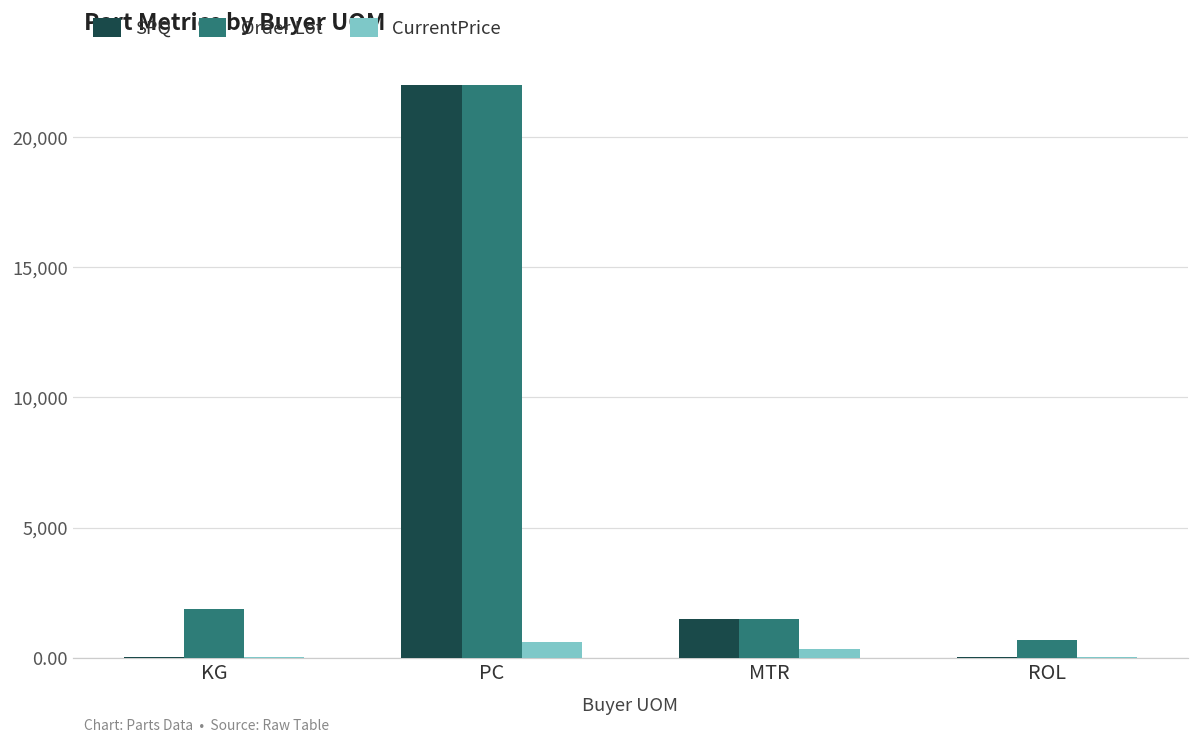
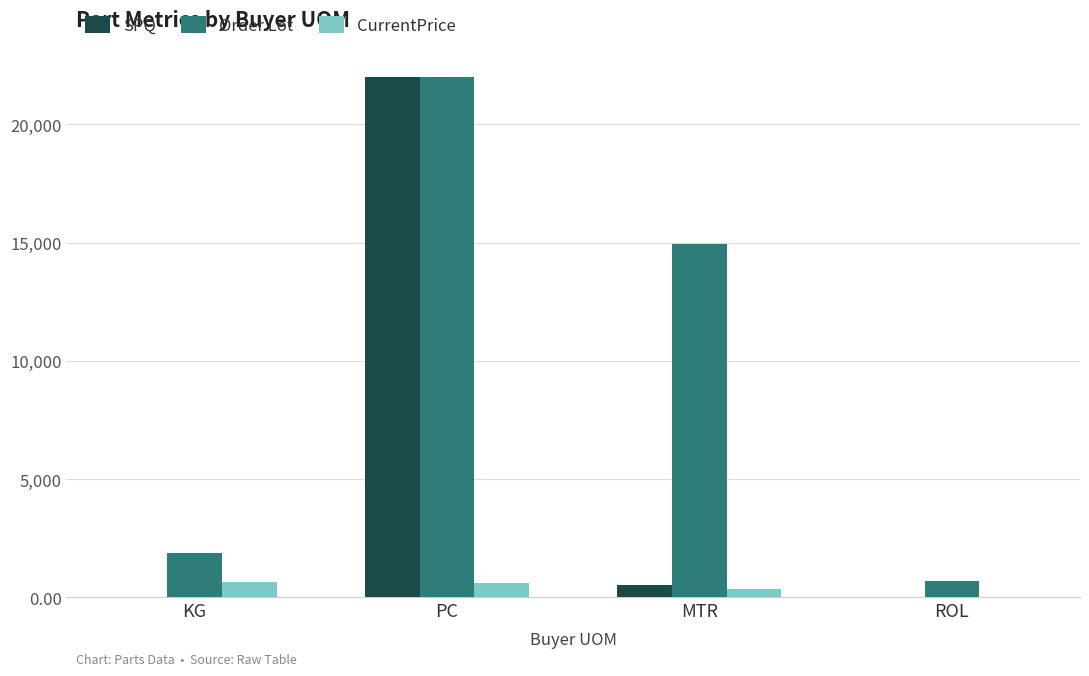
CurrentPrice, KG: 0 -> 600
SPQ, MTR: 1,500 -> 500
Order Lot, MTR: 1,500 -> 15,000
